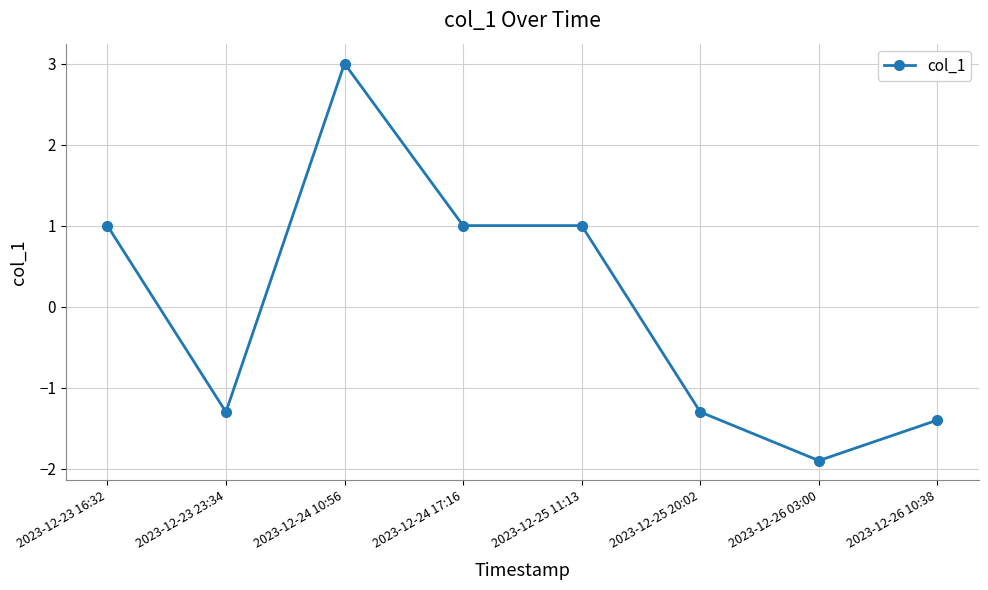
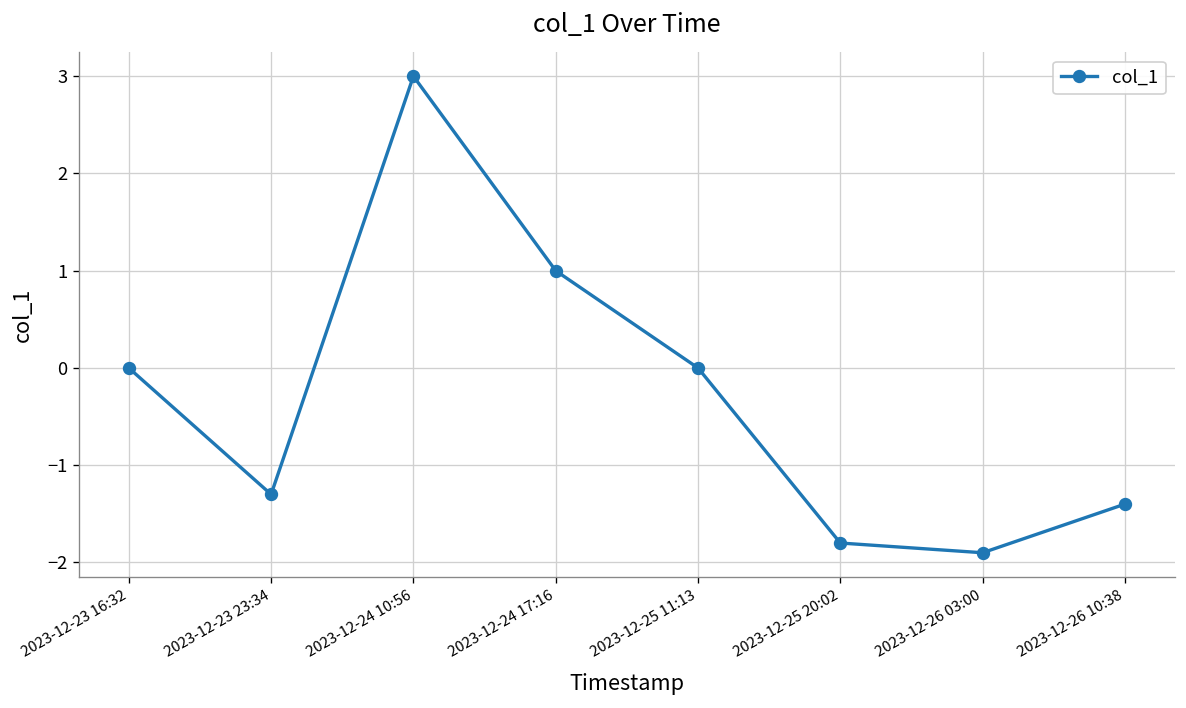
2023-12-23 16:32: 1 -> 0
2023-12-25 11:13: 1 -> 0
2023-12-25 20:02: -1.3 -> -1.8
